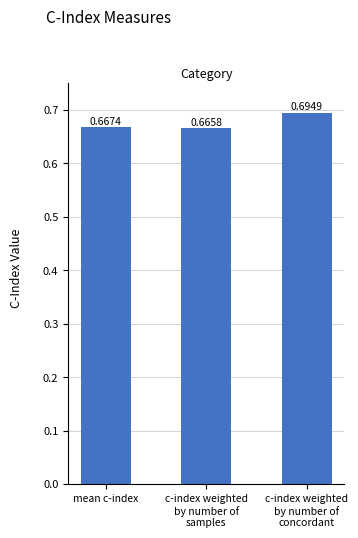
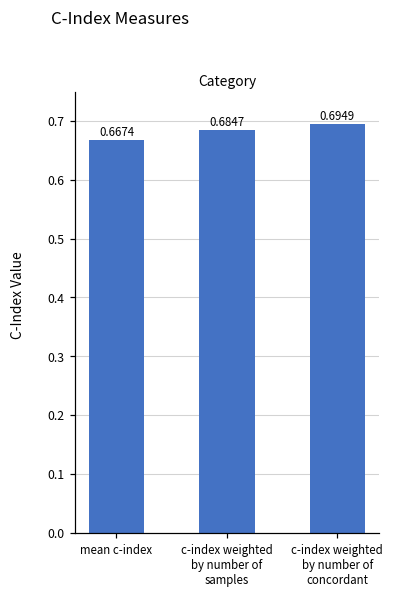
c-index weighted by number of samples: 0.6658 -> 0.6847
